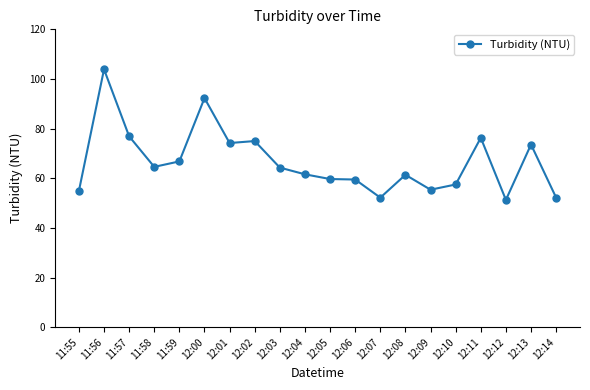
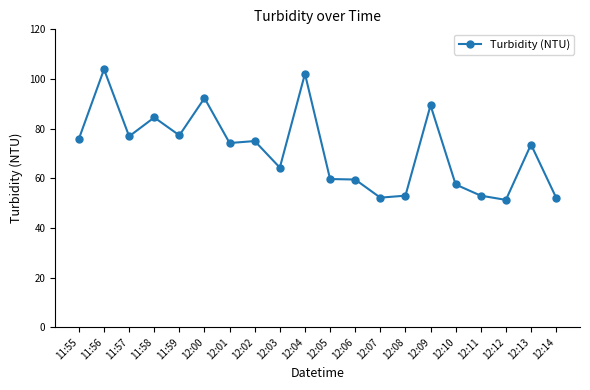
11:55: 55 -> 76
11:58: 65 -> 85
11:59: 67 -> 77
12:04: 62 -> 102
12:08: 61 -> 53
12:09: 55 -> 89
12:11: 76 -> 53
